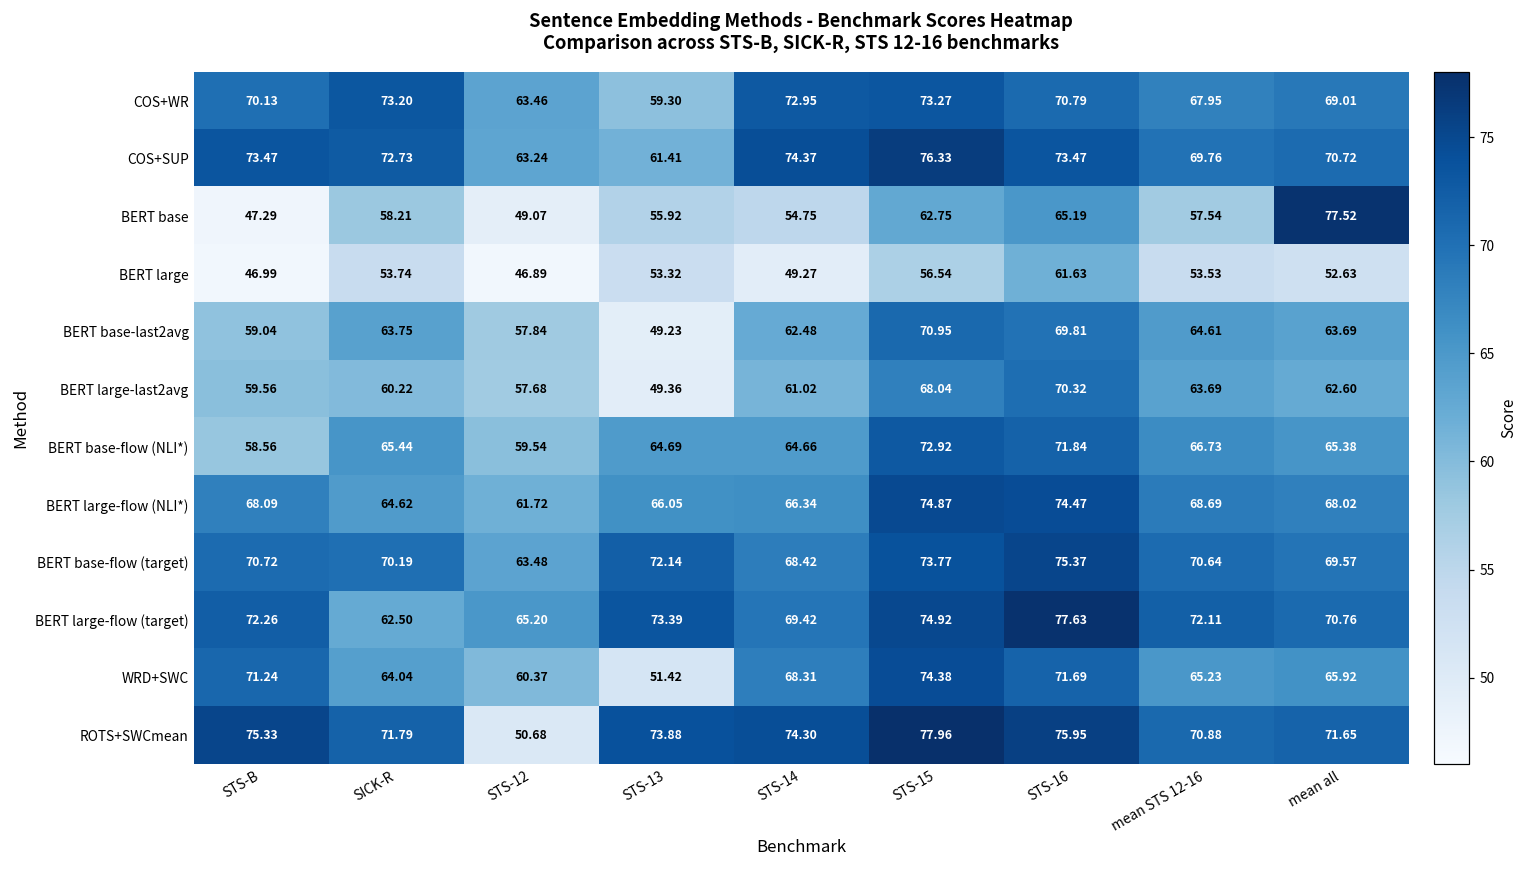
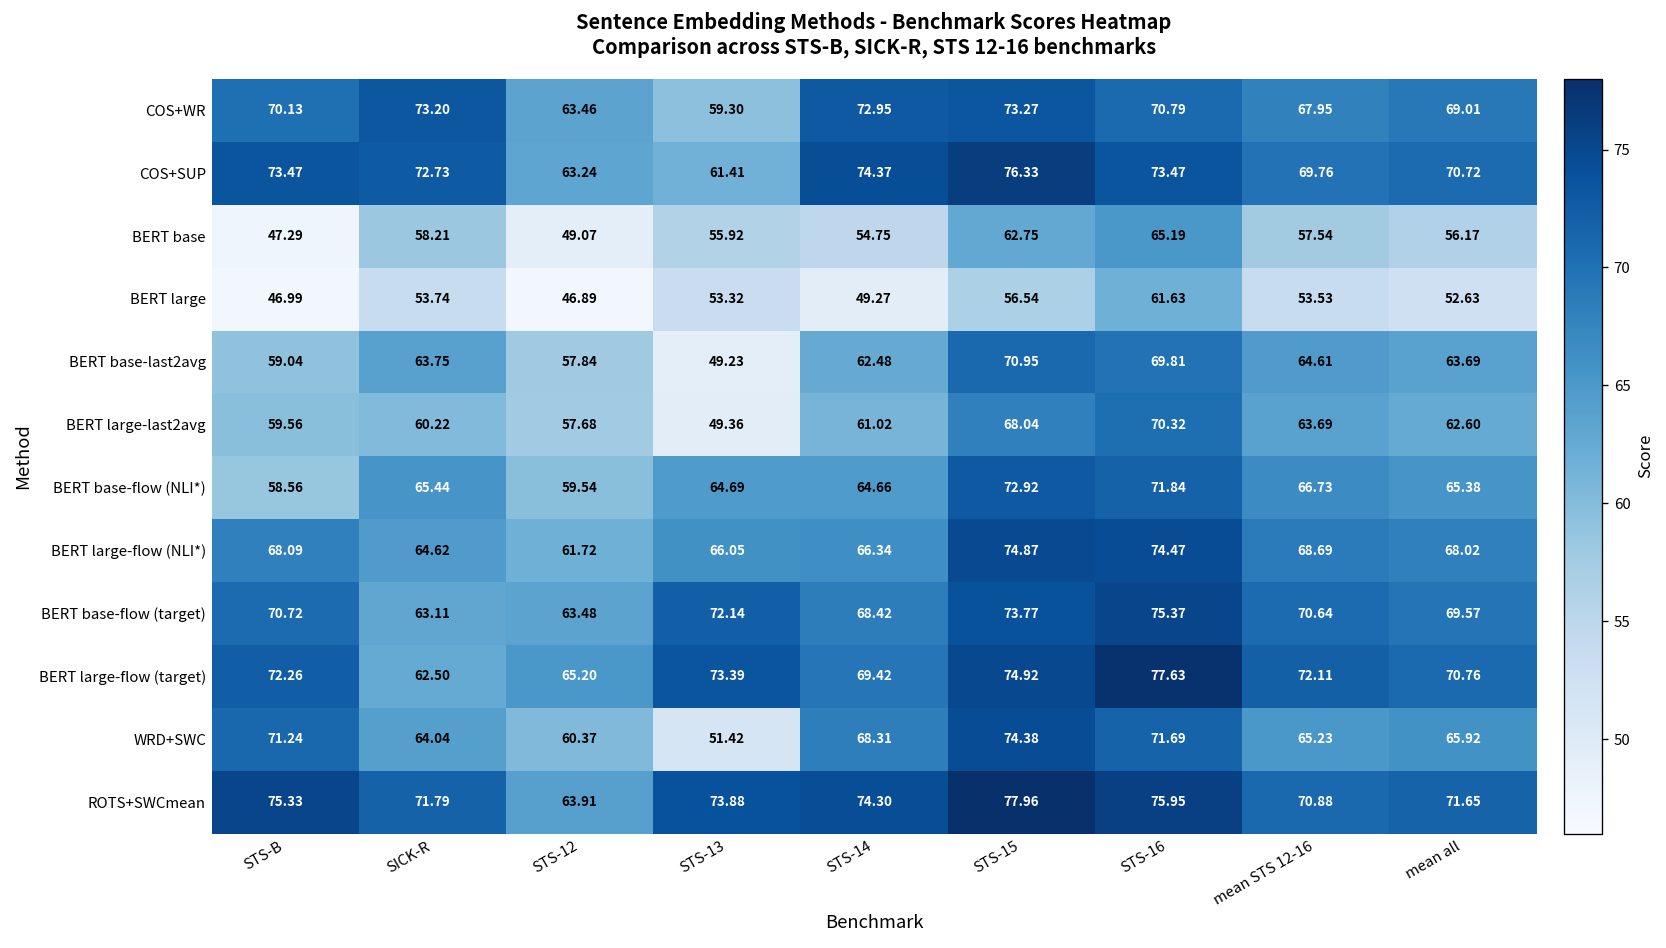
BERT base, mean all: 77.52 -> 56.17
BERT base-flow (target), SICK-R: 70.19 -> 63.11
ROTS+SWCmean, STS-12: 50.68 -> 63.91
